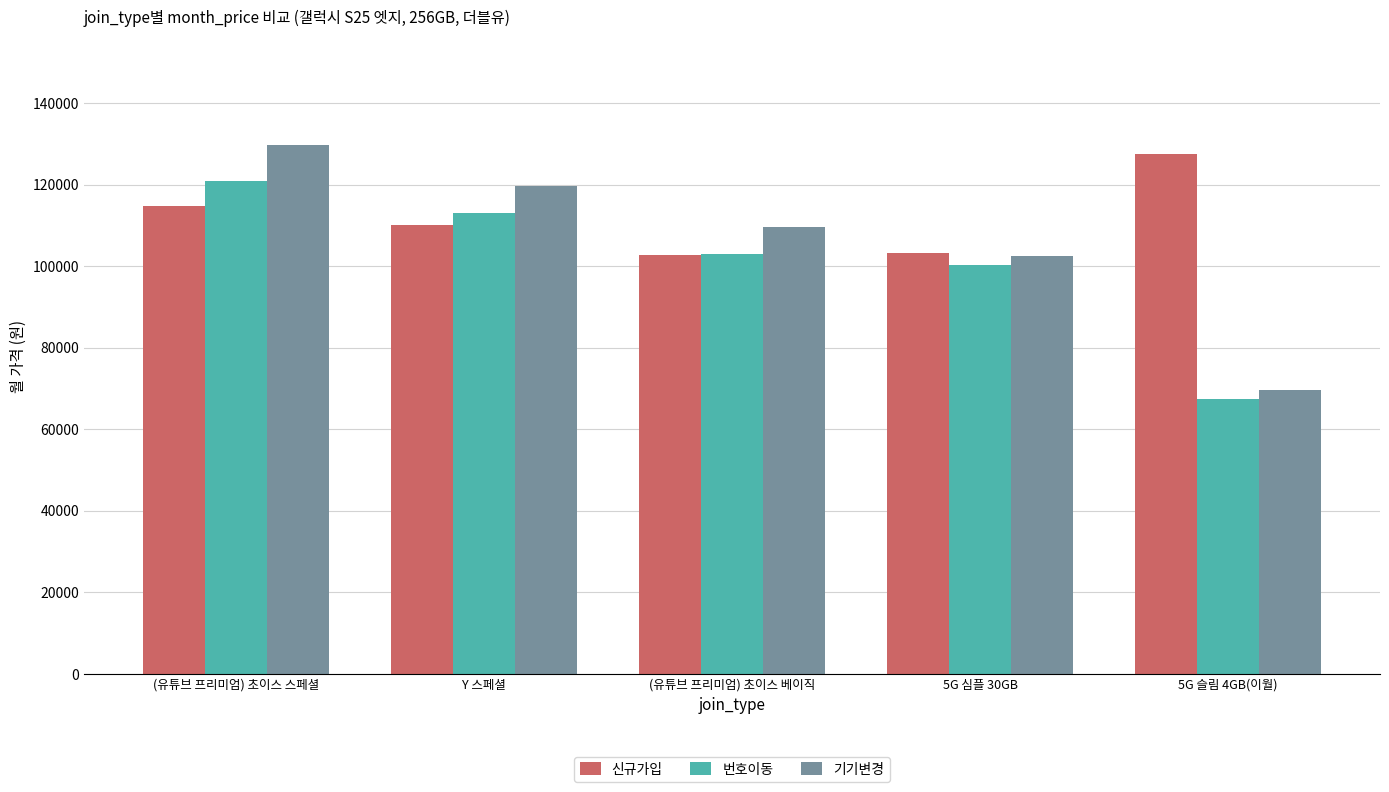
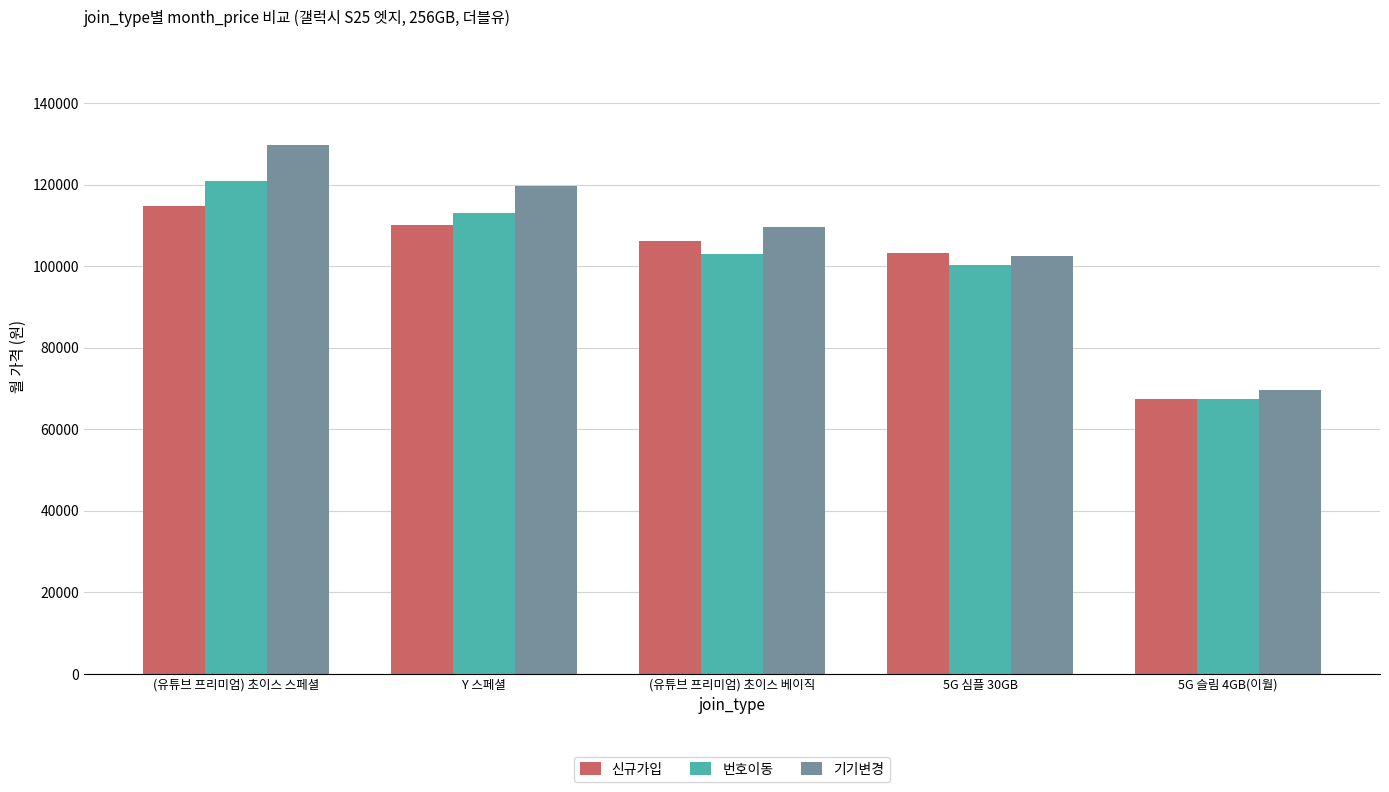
신규가입, (유튜브 프리미엄) 초이스 베이직: 103000 -> 106000
신규가입, 5G 슬림 4GB(이월): 127000 -> 67000
